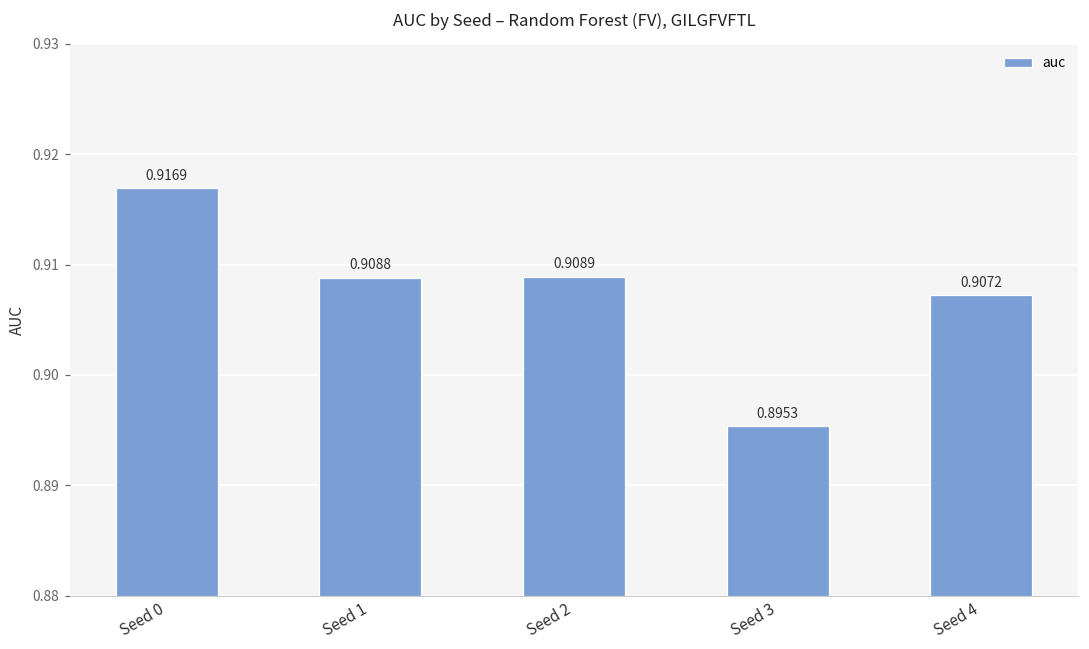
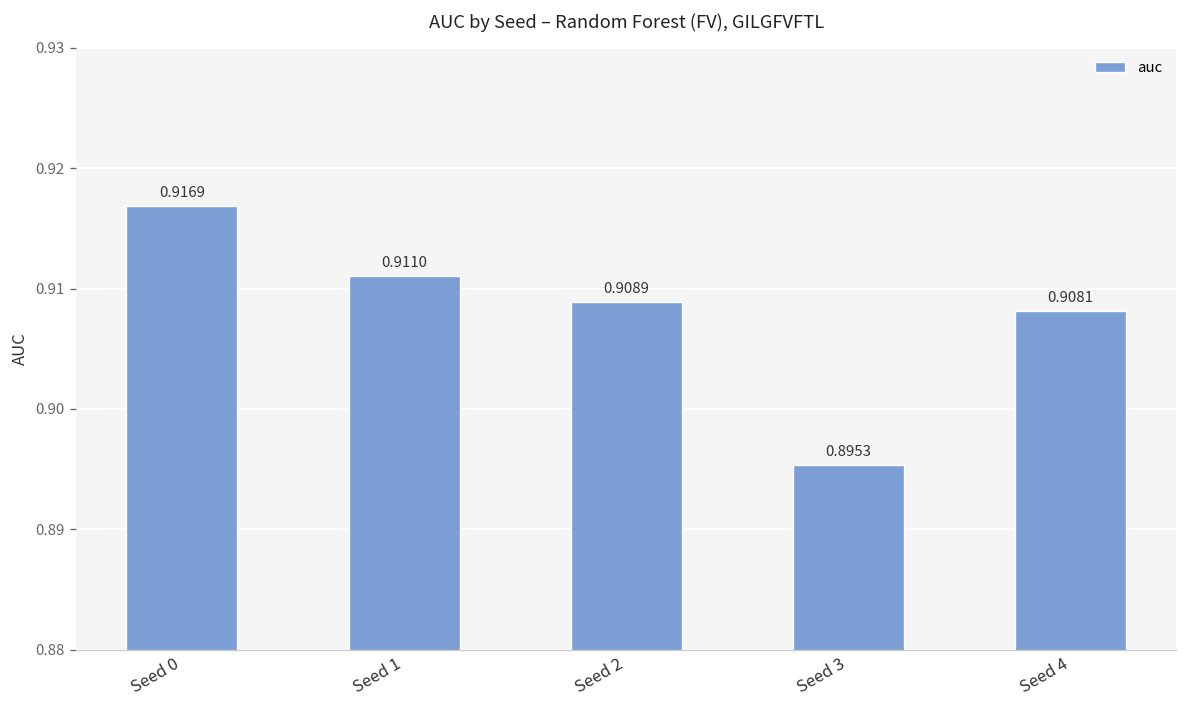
Seed 1: 0.9088 -> 0.9110
Seed 4: 0.9072 -> 0.9081
